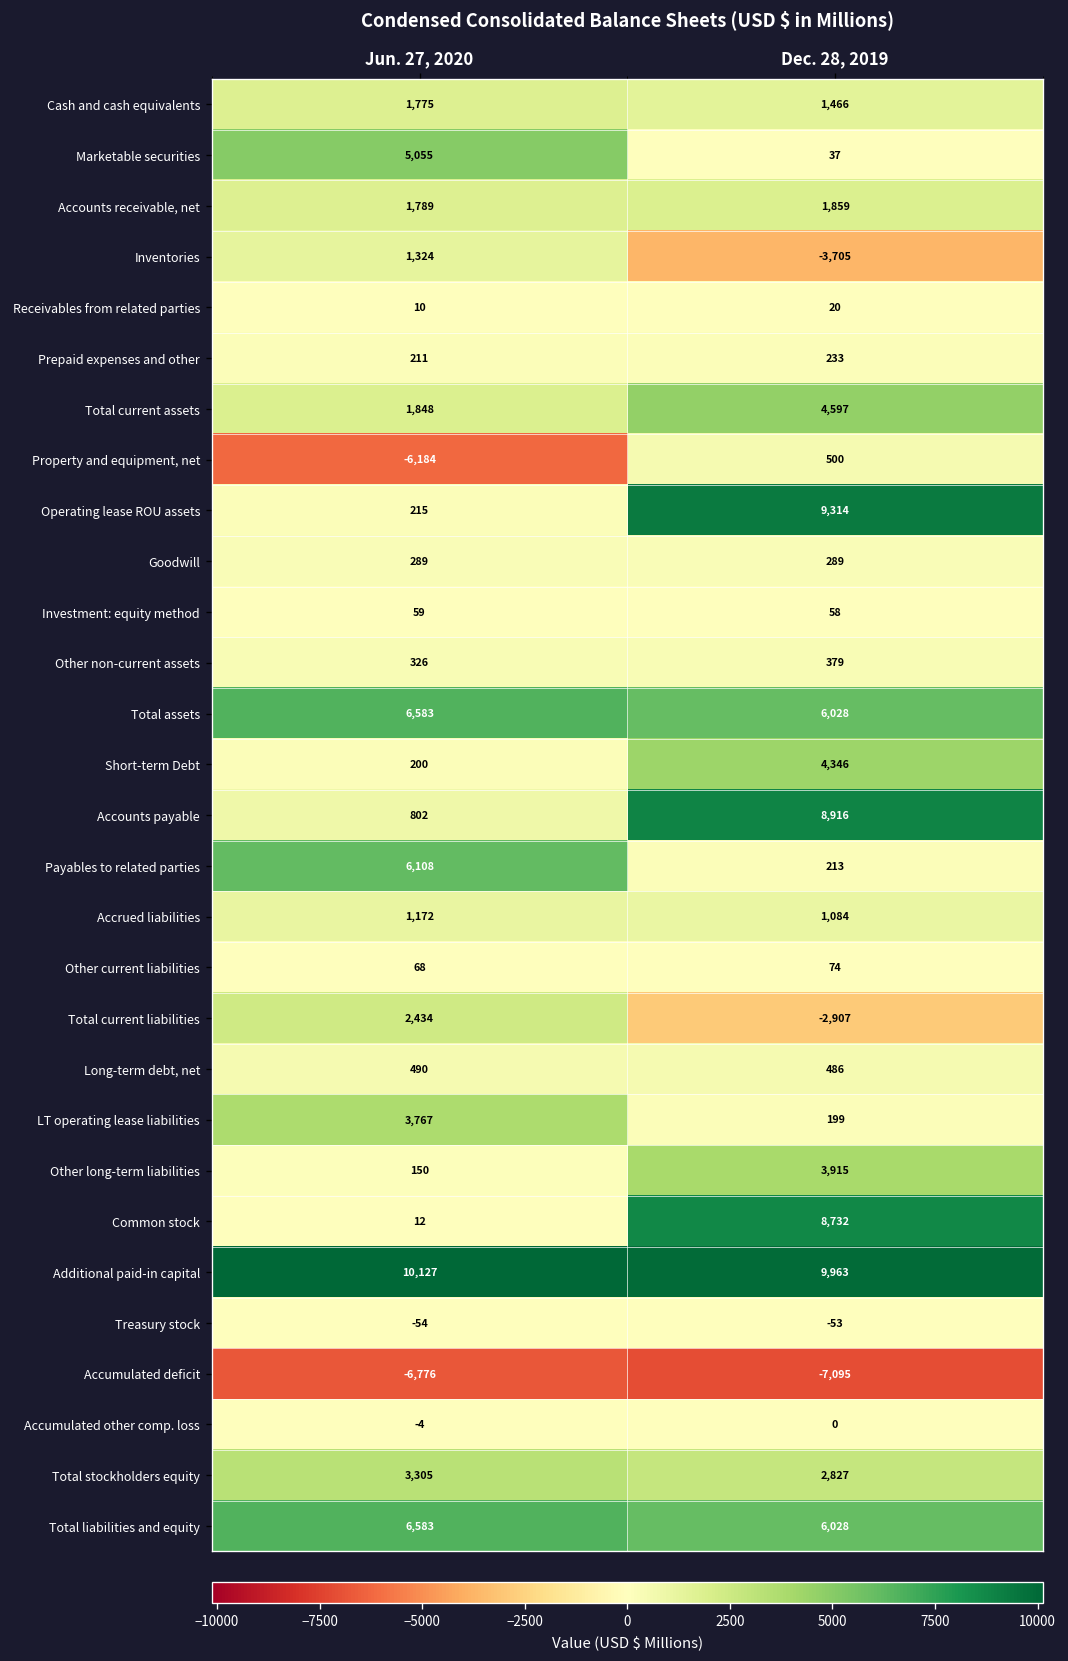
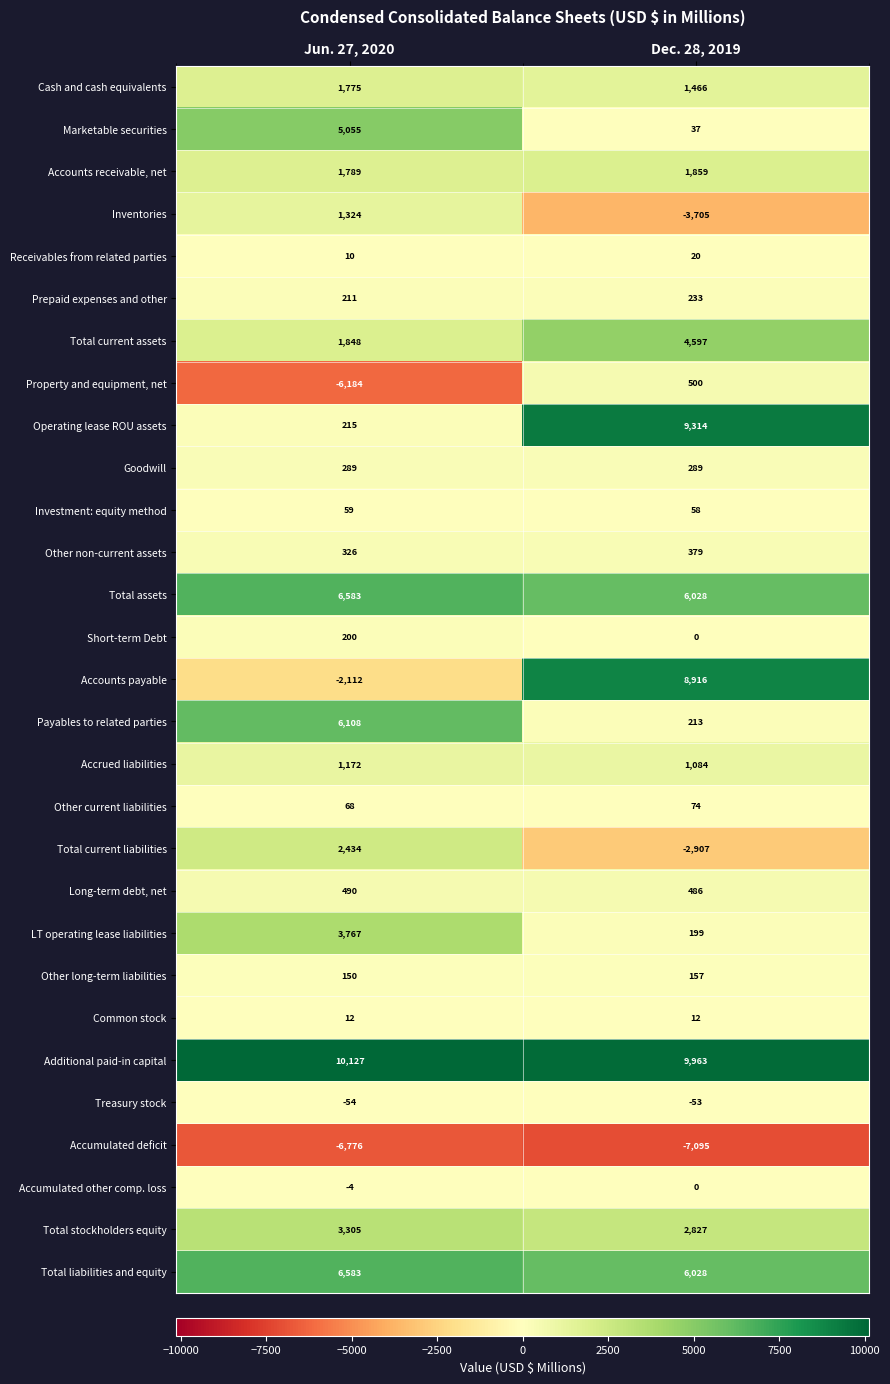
Short-term Debt, Dec. 28, 2019: 4,346 -> 0
Accounts payable, Jun. 27, 2020: 802 -> -2,112
Other long-term liabilities, Dec. 28, 2019: 3,915 -> 157
Common stock, Dec. 28, 2019: 8,732 -> 12
